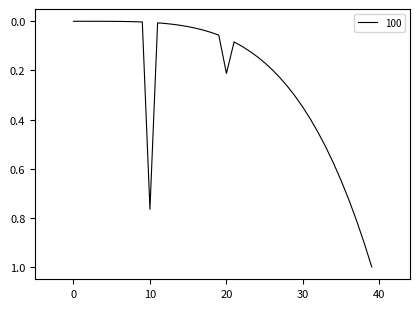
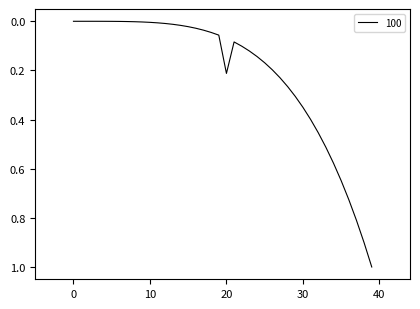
10: 0.77 -> 0.00
